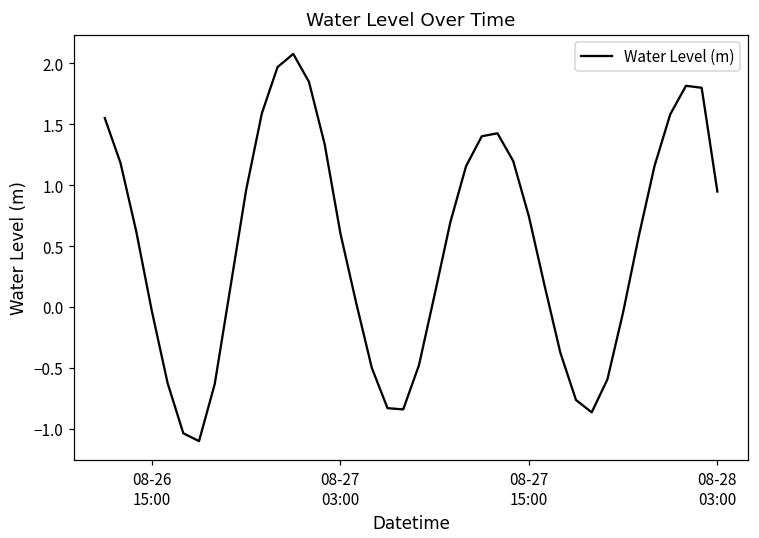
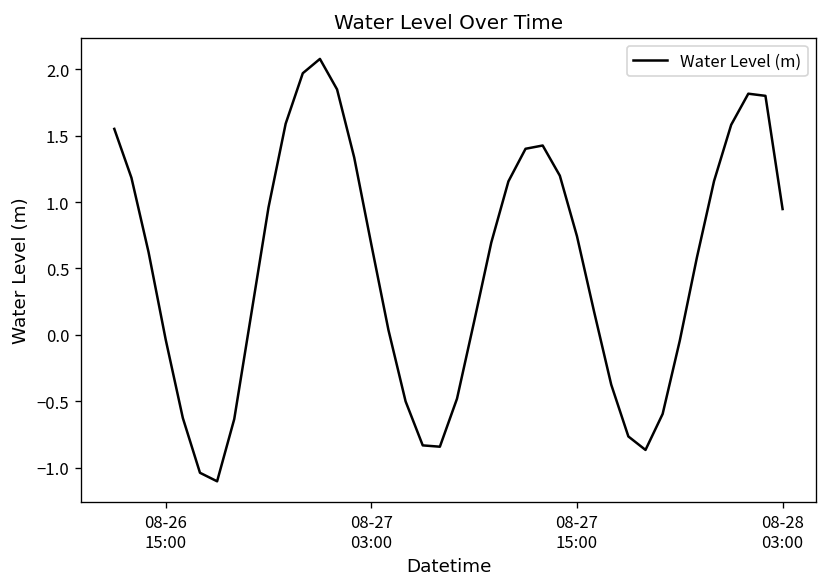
08-27 03:00: 0.61 -> 0.68
